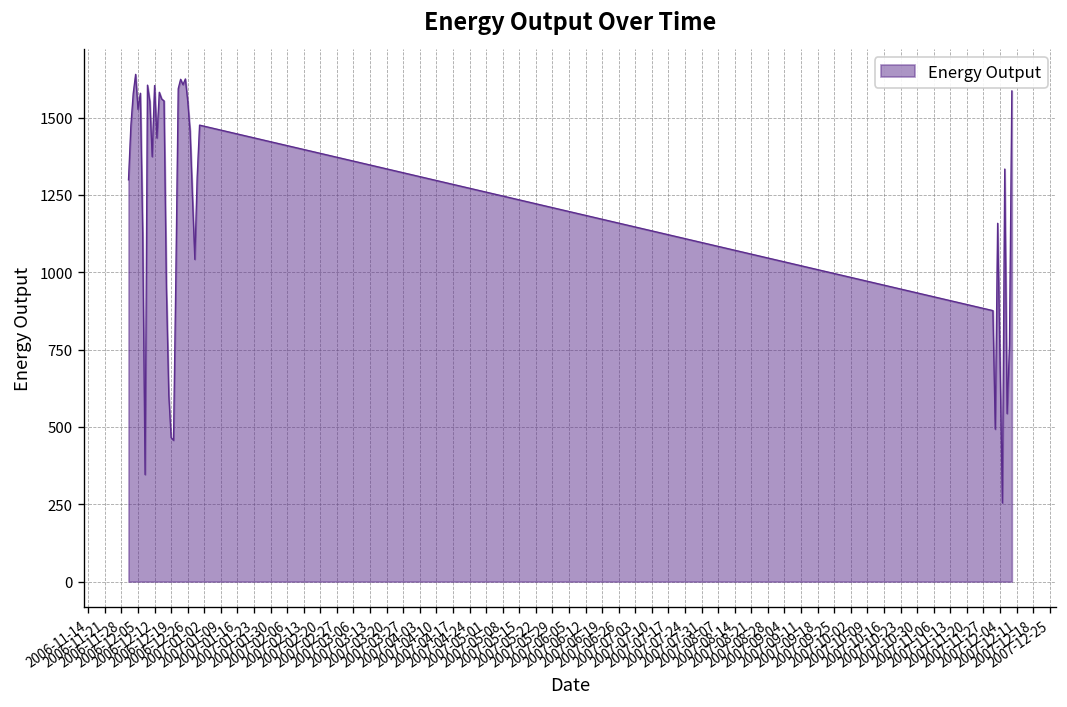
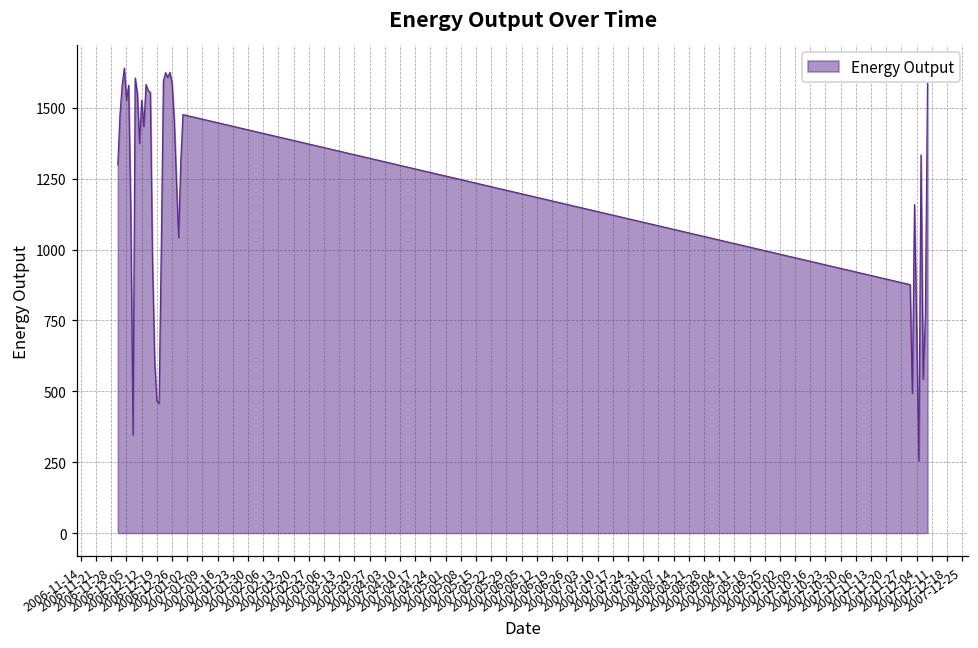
2006-12-12: 1600 -> 1530
2006-12-26: 1550 -> 1590
